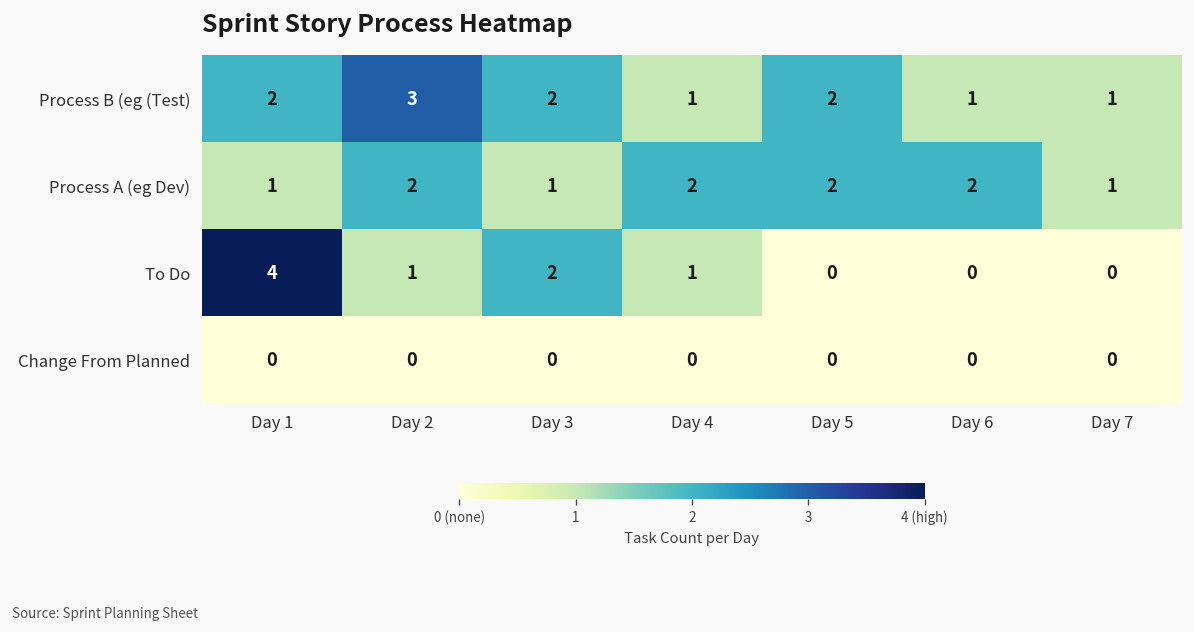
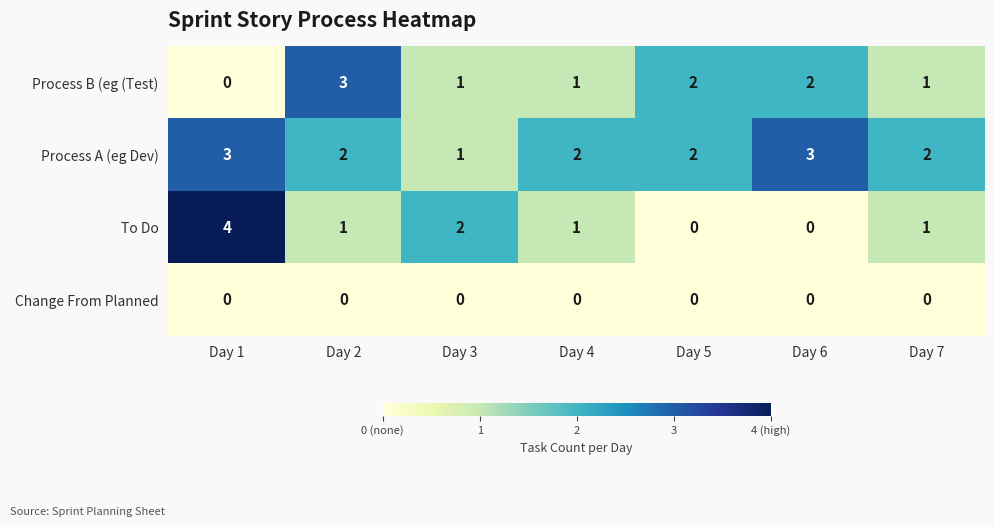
Process B (eg (Test), Day 1: 2 -> 0
Process B (eg (Test), Day 3: 2 -> 1
Process B (eg (Test), Day 6: 1 -> 2
Process A (eg Dev), Day 1: 1 -> 3
Process A (eg Dev), Day 6: 2 -> 3
Process A (eg Dev), Day 7: 1 -> 2
To Do, Day 7: 0 -> 1
